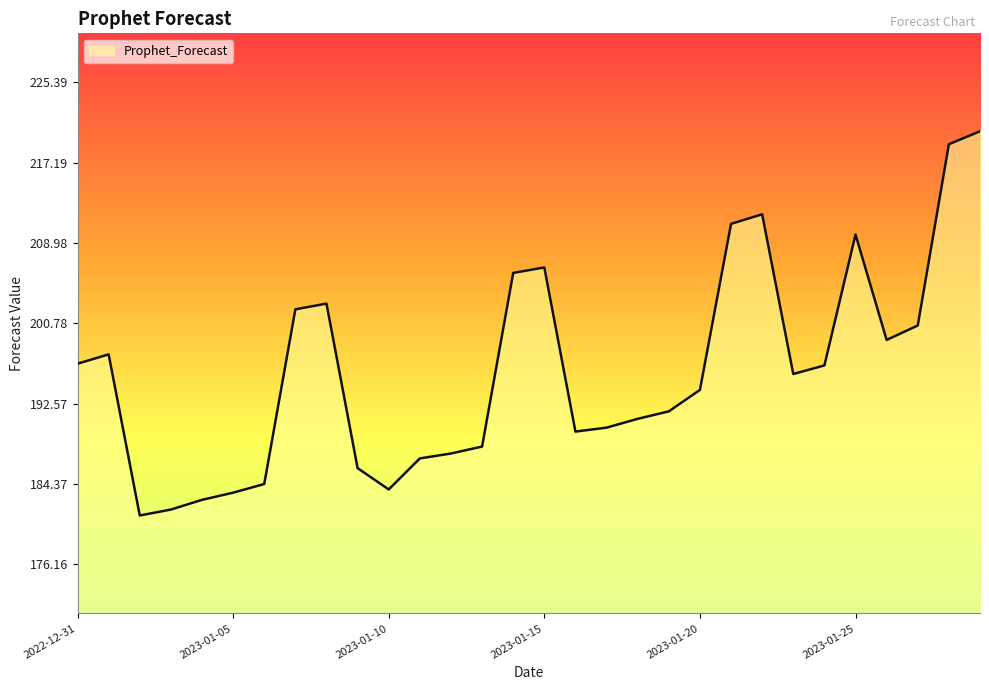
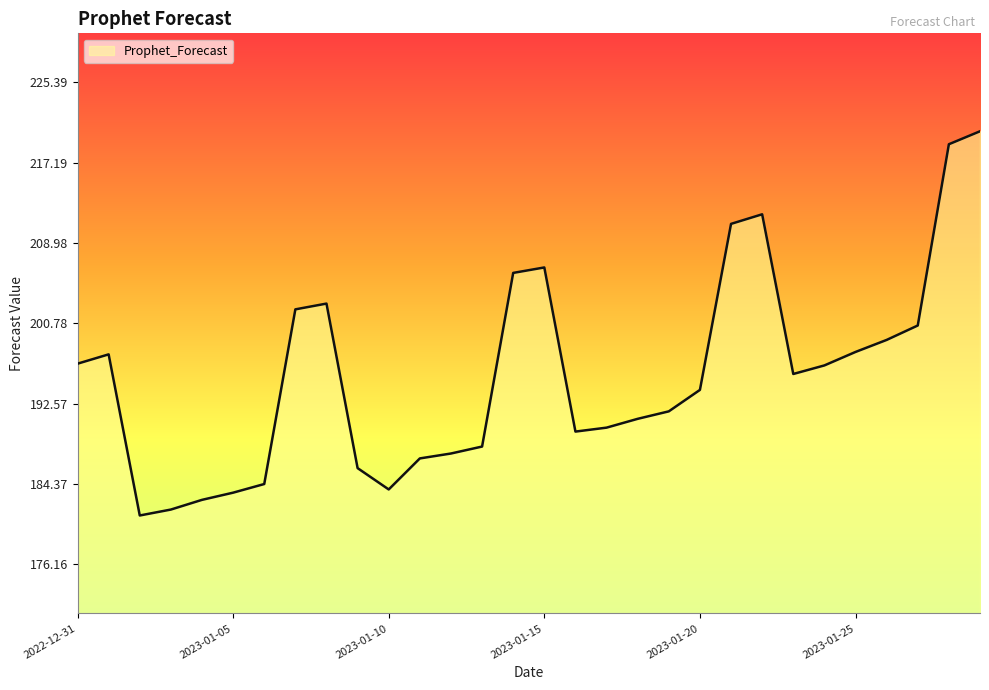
2023-01-25: 210 -> 198
